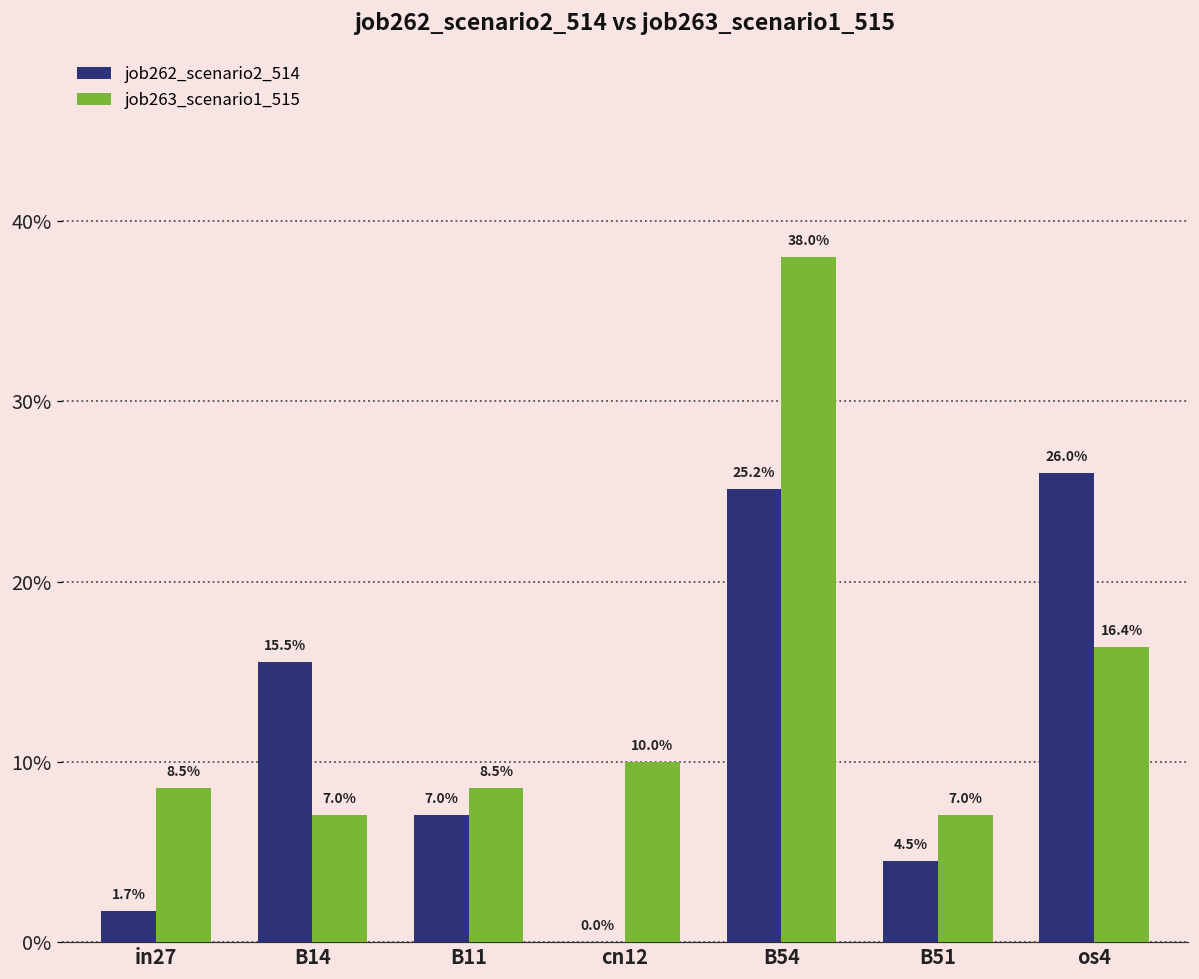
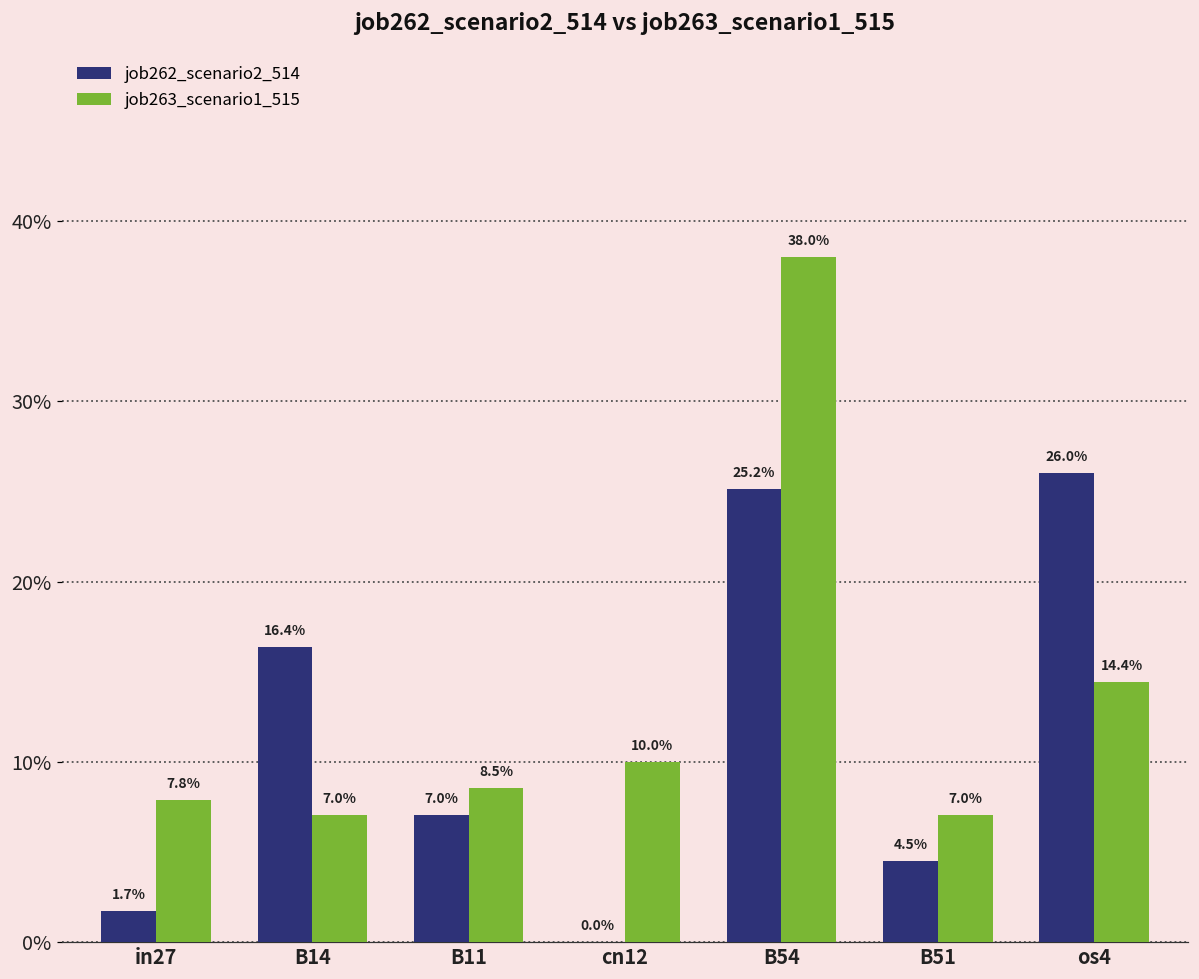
job263_scenario1_515, in27: 8.5% -> 7.8%
job262_scenario2_514, B14: 15.5% -> 16.4%
job263_scenario1_515, os4: 16.4% -> 14.4%
